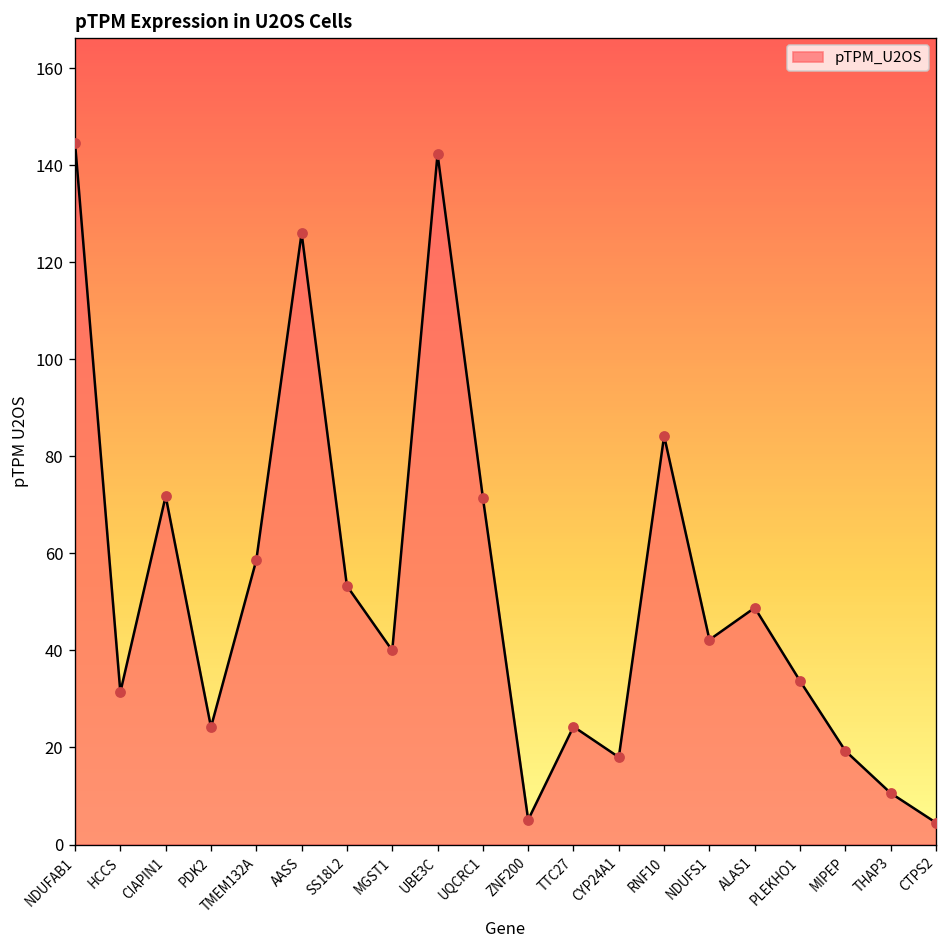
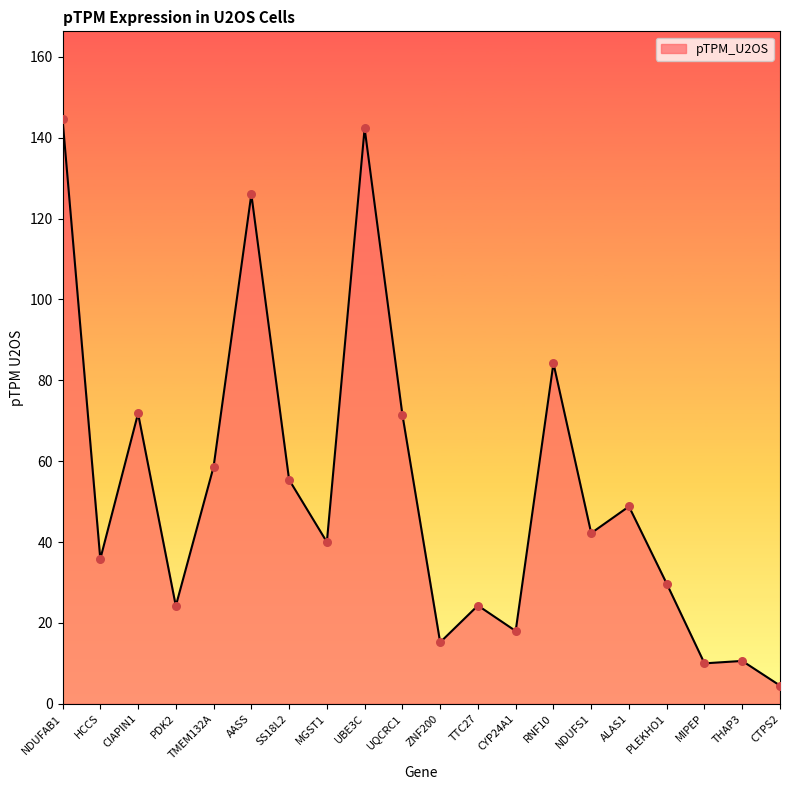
HCCS: 31 -> 36
SS18L2: 53 -> 55
ZNF200: 5 -> 15
PLEKHO1: 34 -> 30
MIPEP: 19 -> 10
